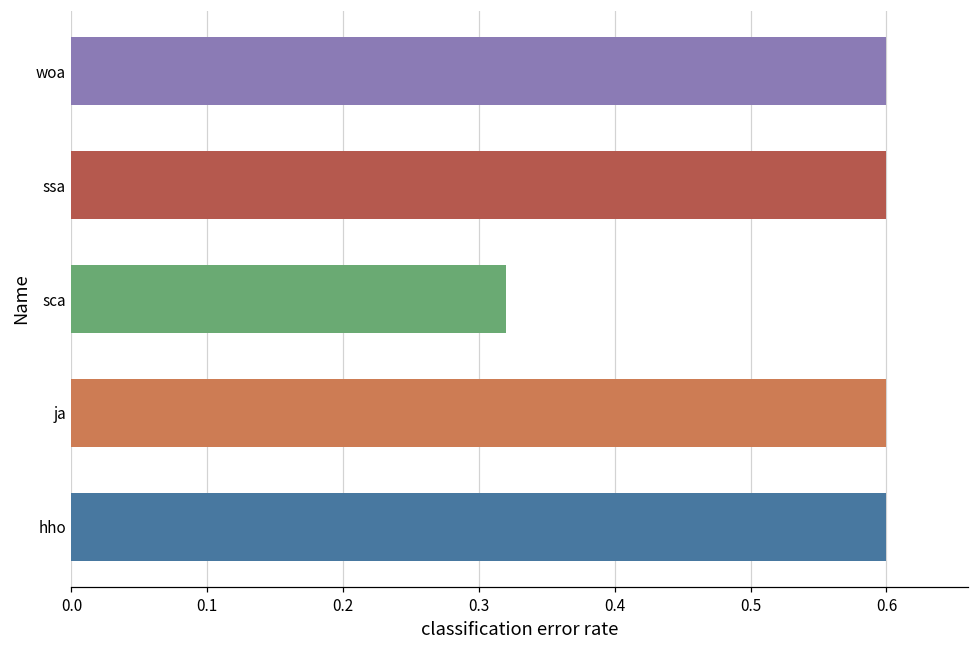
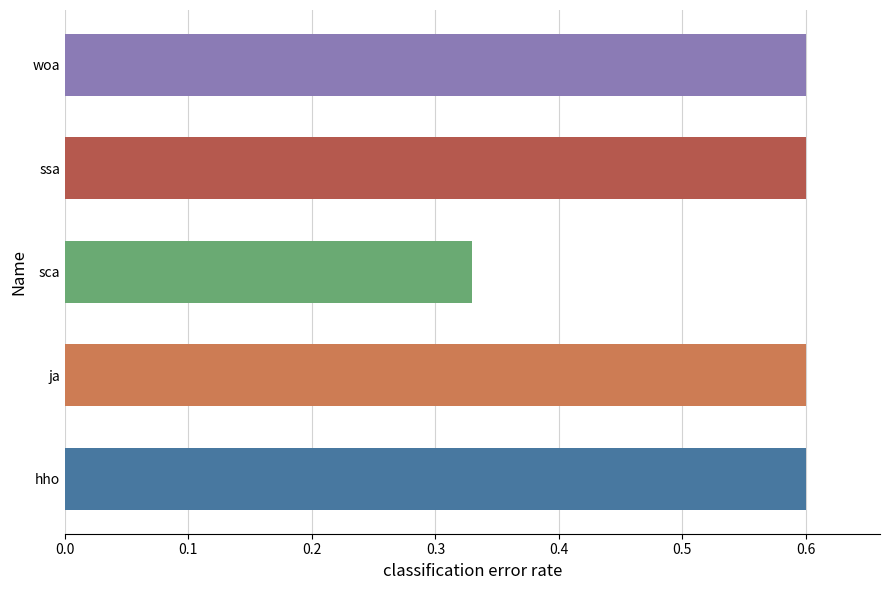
sca: 0.32 -> 0.33
